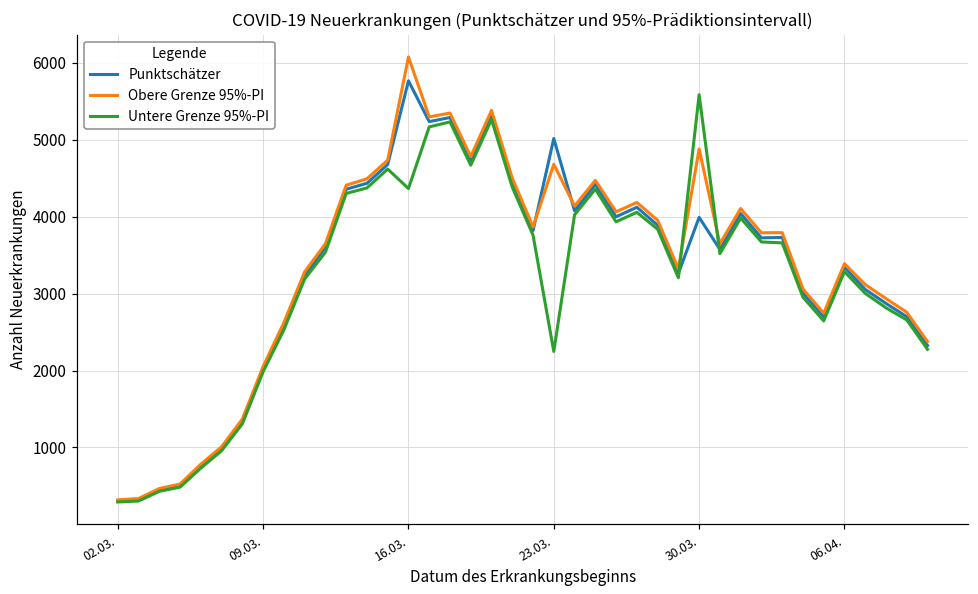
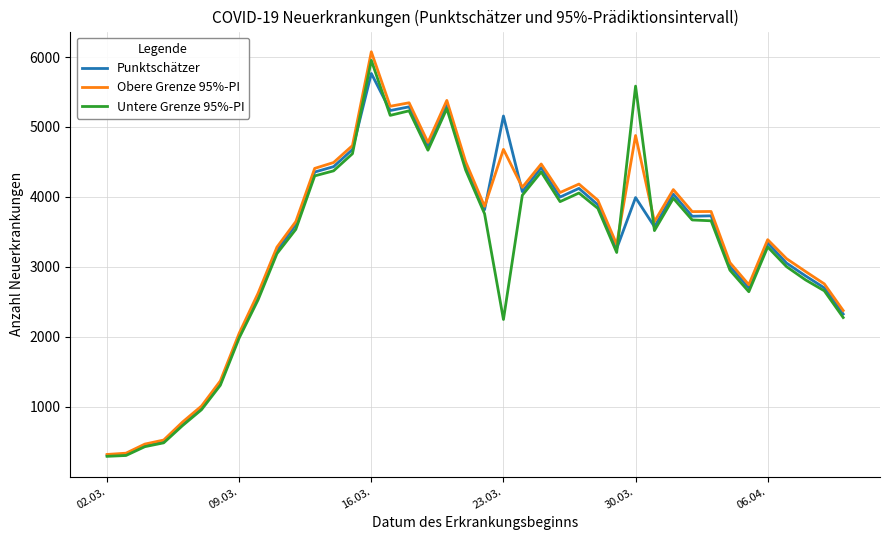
Untere Grenze 95%-PI, 16.03.: 4400 -> 6000
Punktschätzer, 23.03.: 5000 -> 5200
